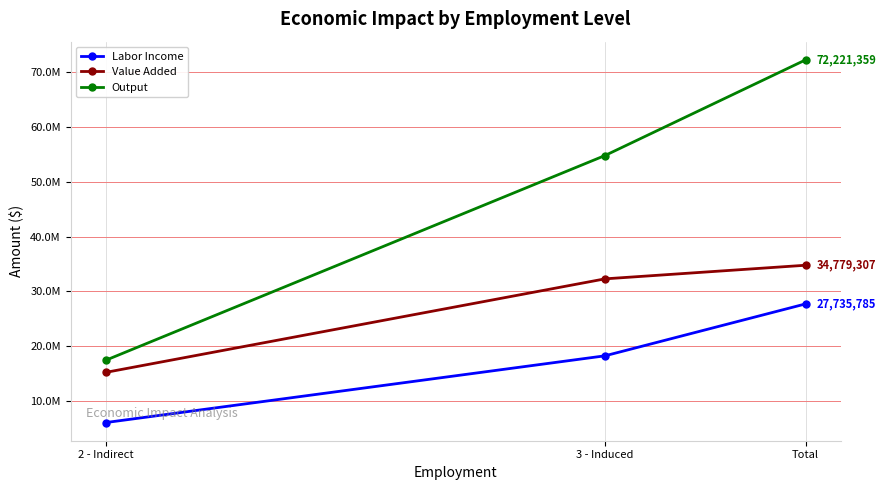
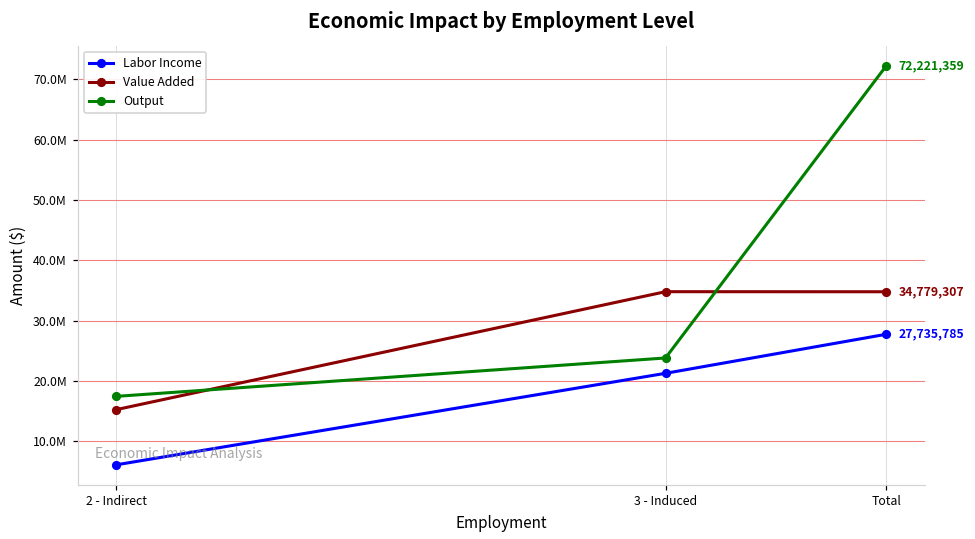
Labor Income, 3 - Induced: 18000000 -> 21000000
Value Added, 3 - Induced: 32000000 -> 35000000
Output, 3 - Induced: 55000000 -> 24000000
